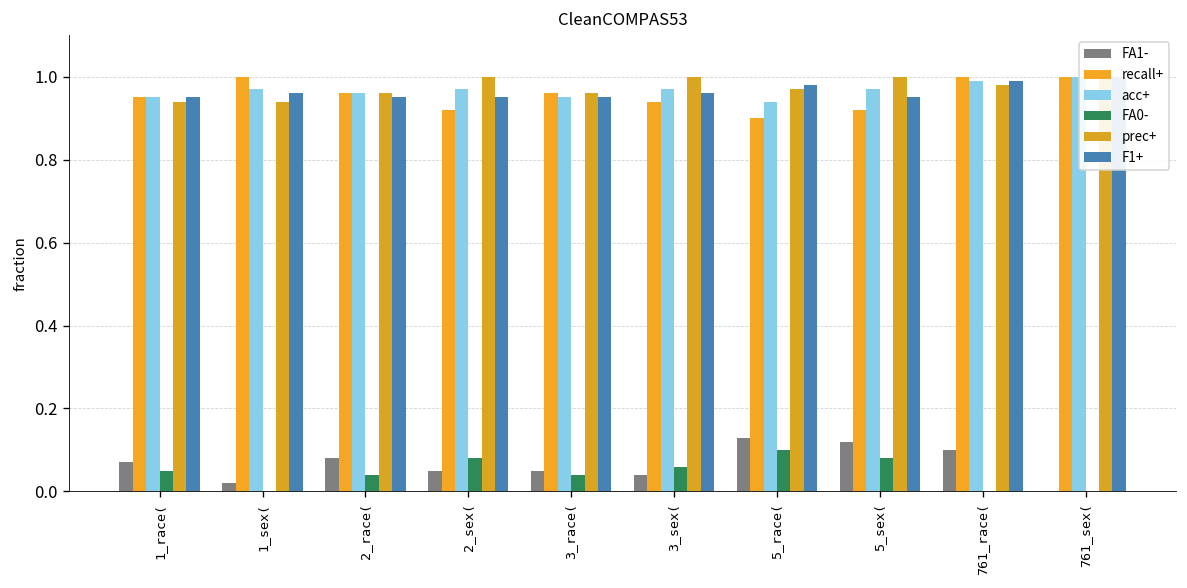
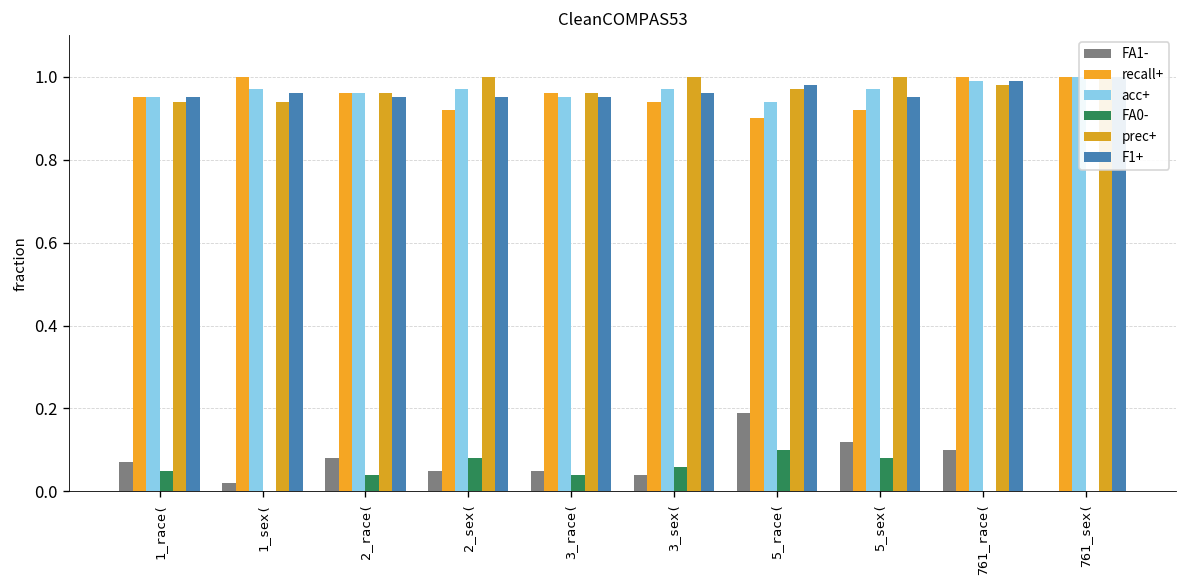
FA1-, 5_race(: 0.13 -> 0.19
